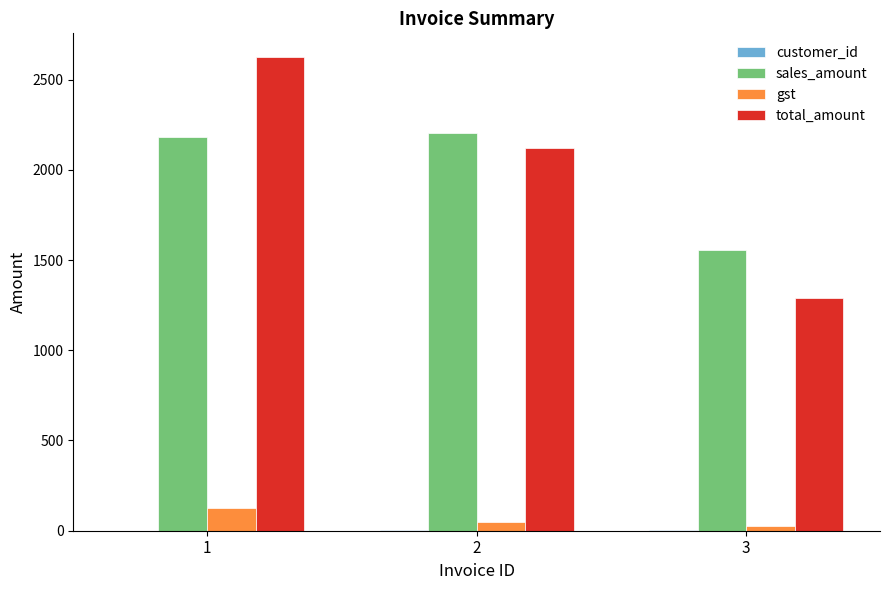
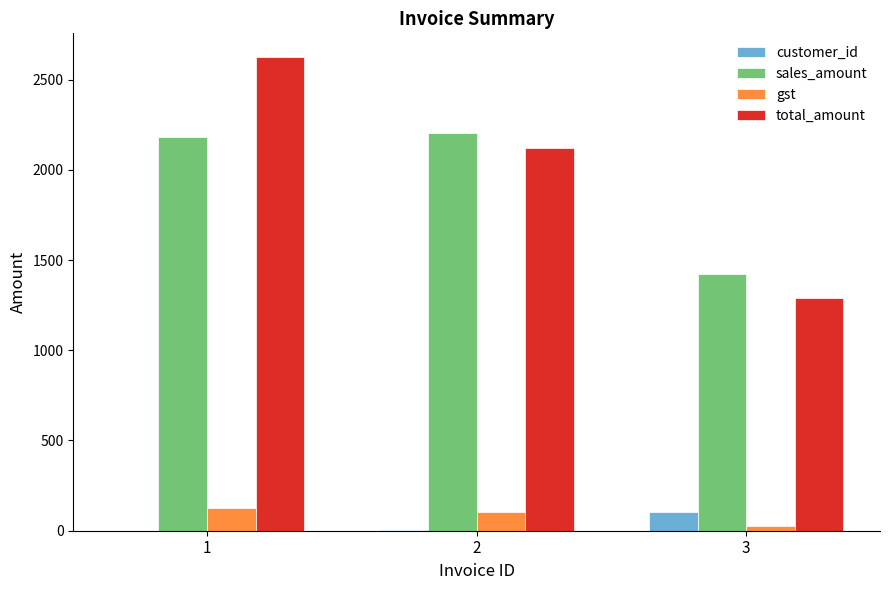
gst, 2: 50 -> 100
customer_id, 3: 0 -> 110
sales_amount, 3: 1550 -> 1420
